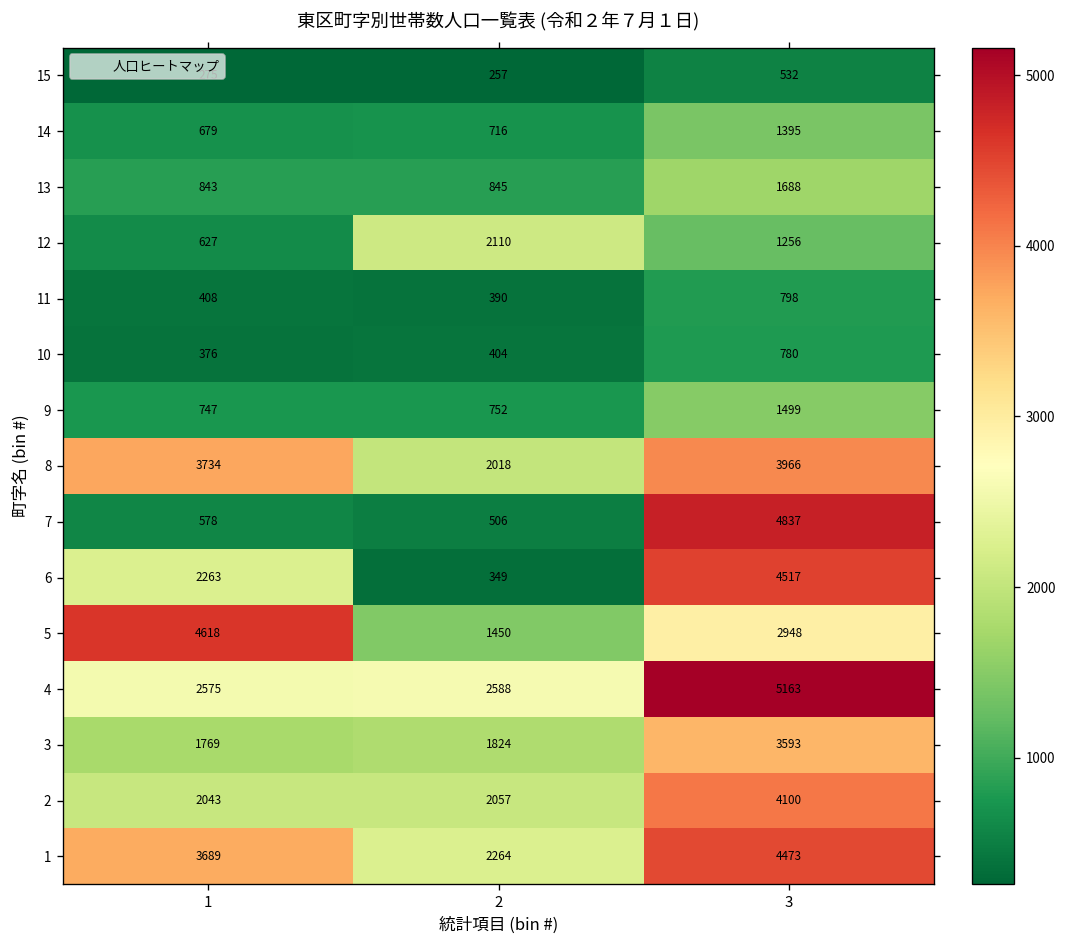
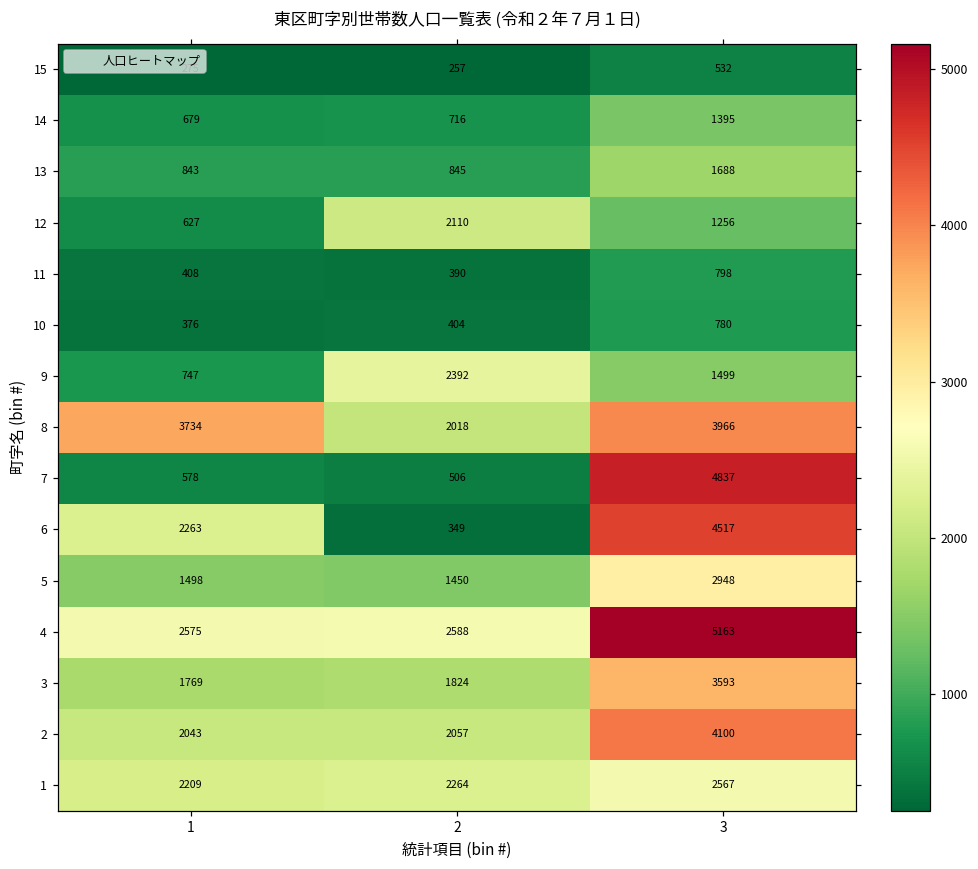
9, 2: 752 -> 2392
5, 1: 4618 -> 1498
1, 1: 3689 -> 2209
1, 3: 4473 -> 2567
